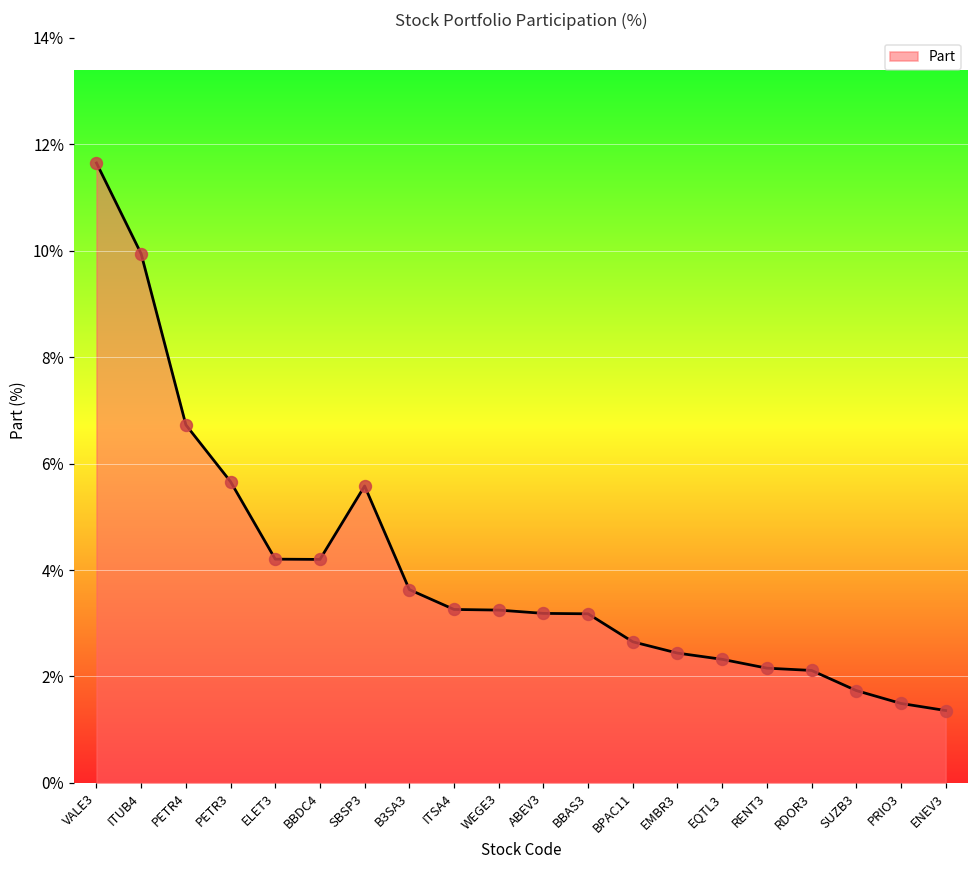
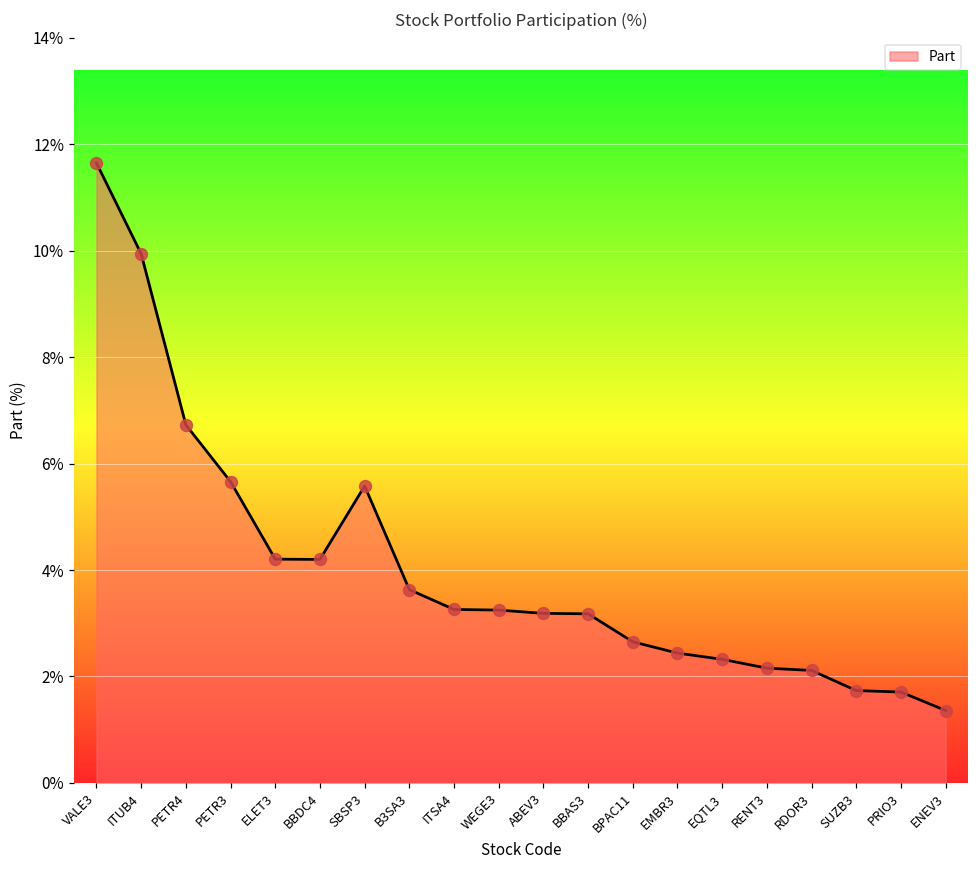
PRIO3: 1.5% -> 1.7%
